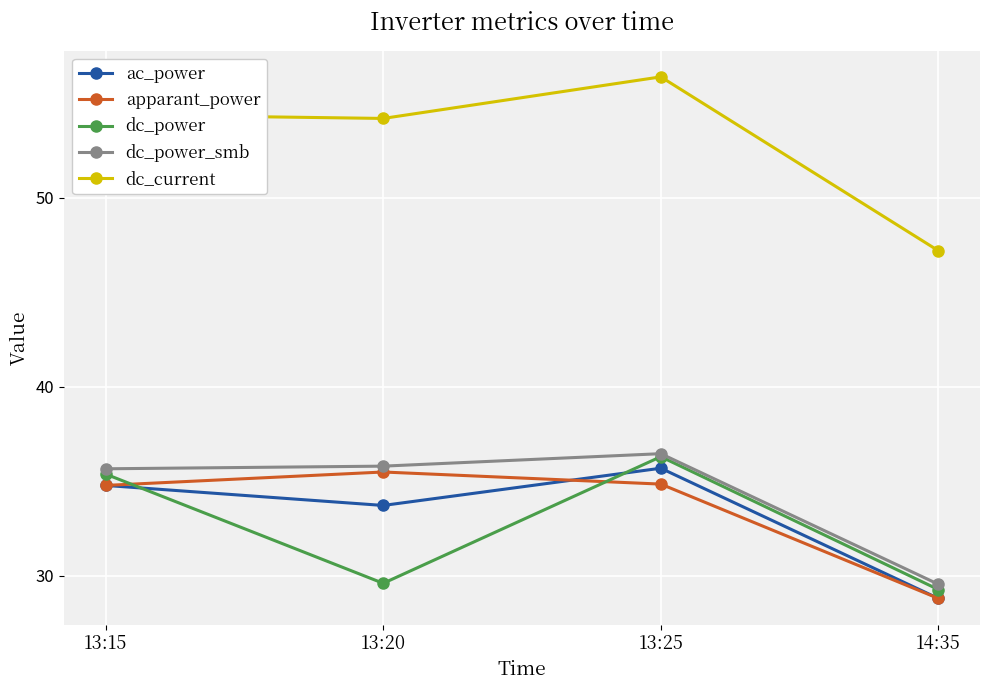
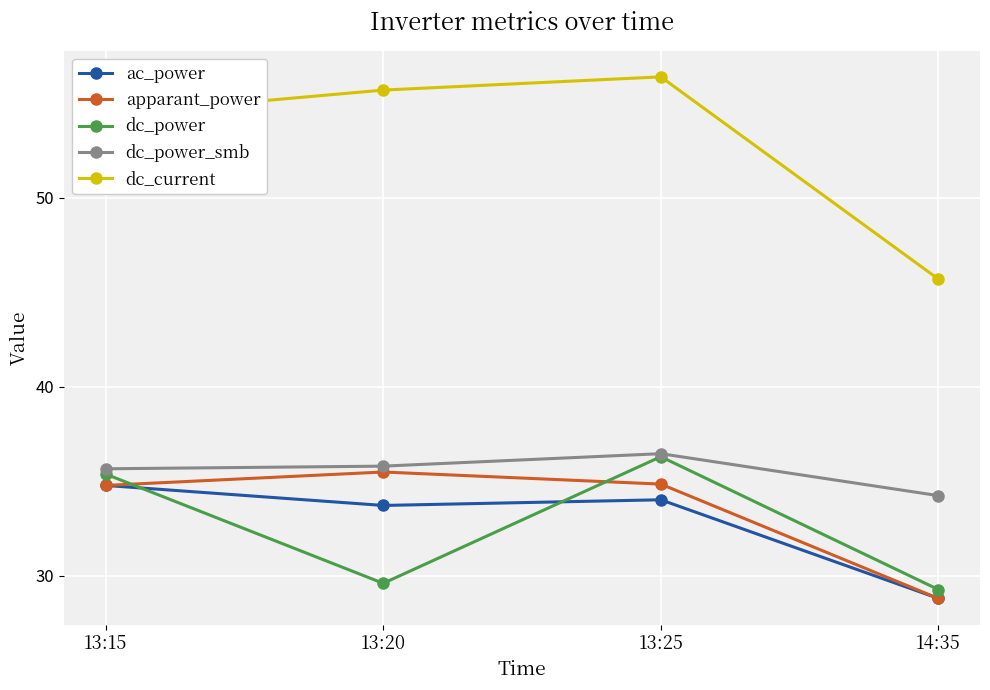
dc_current, 13:20: 54.2 -> 55.7
ac_power, 13:25: 35.7 -> 34.0
dc_power_smb, 14:35: 29.6 -> 34.2
dc_current, 14:35: 47.2 -> 45.7
